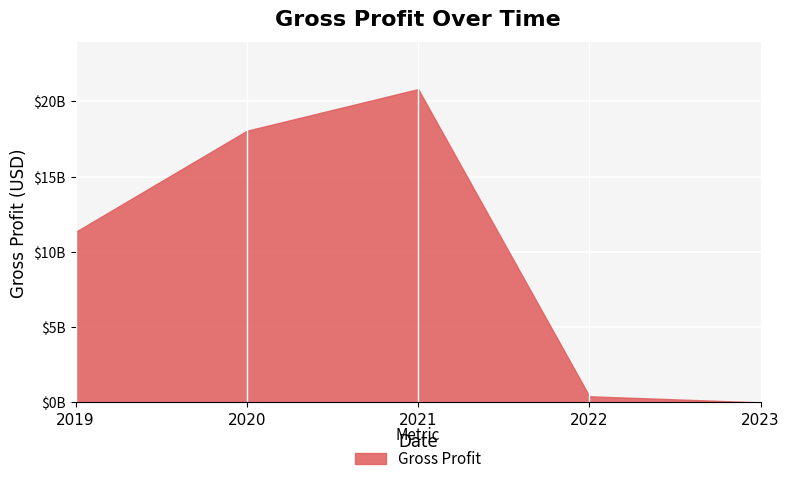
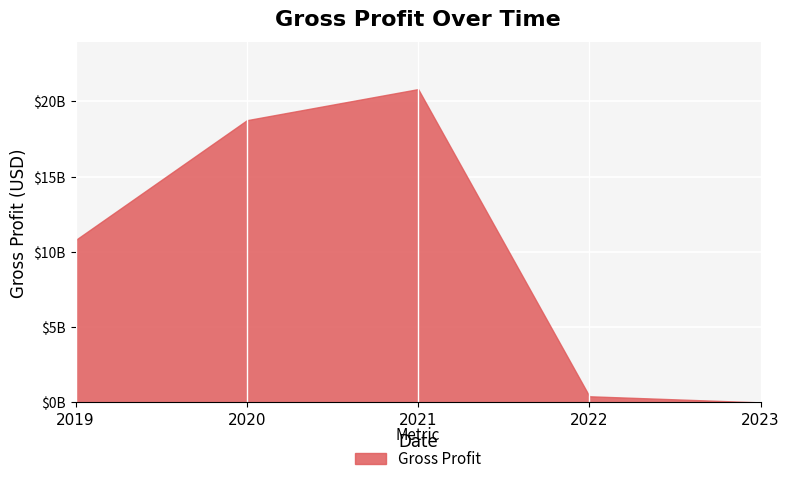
2019: $11300000000 -> $10800000000
2020: $18000000000 -> $18800000000
